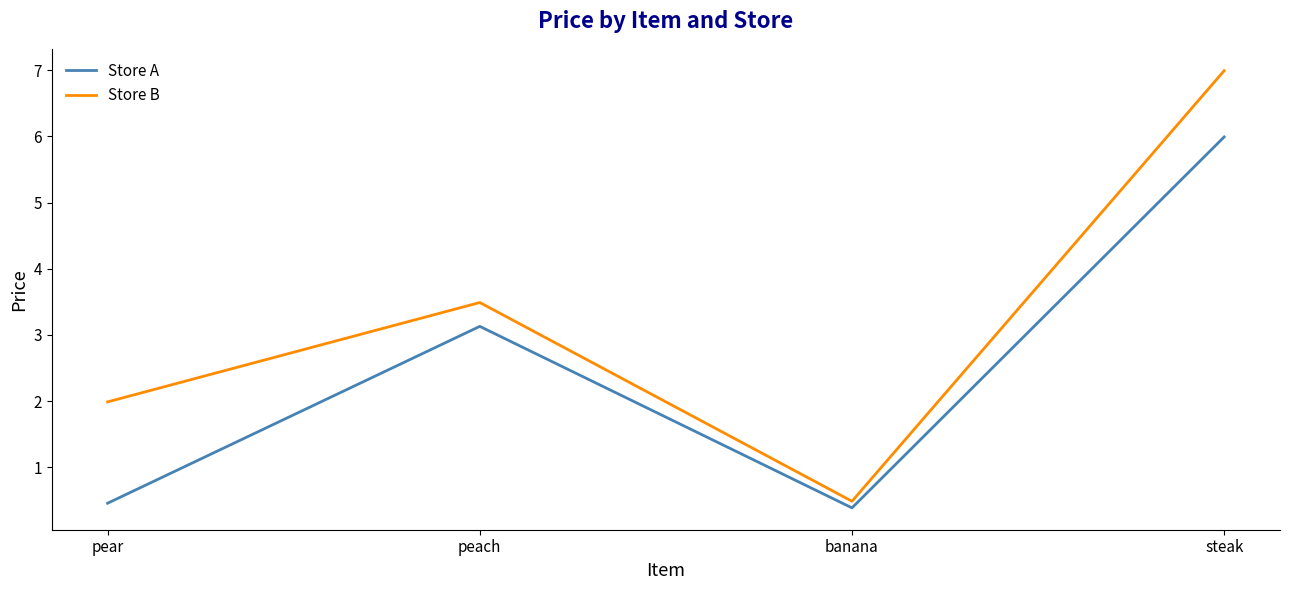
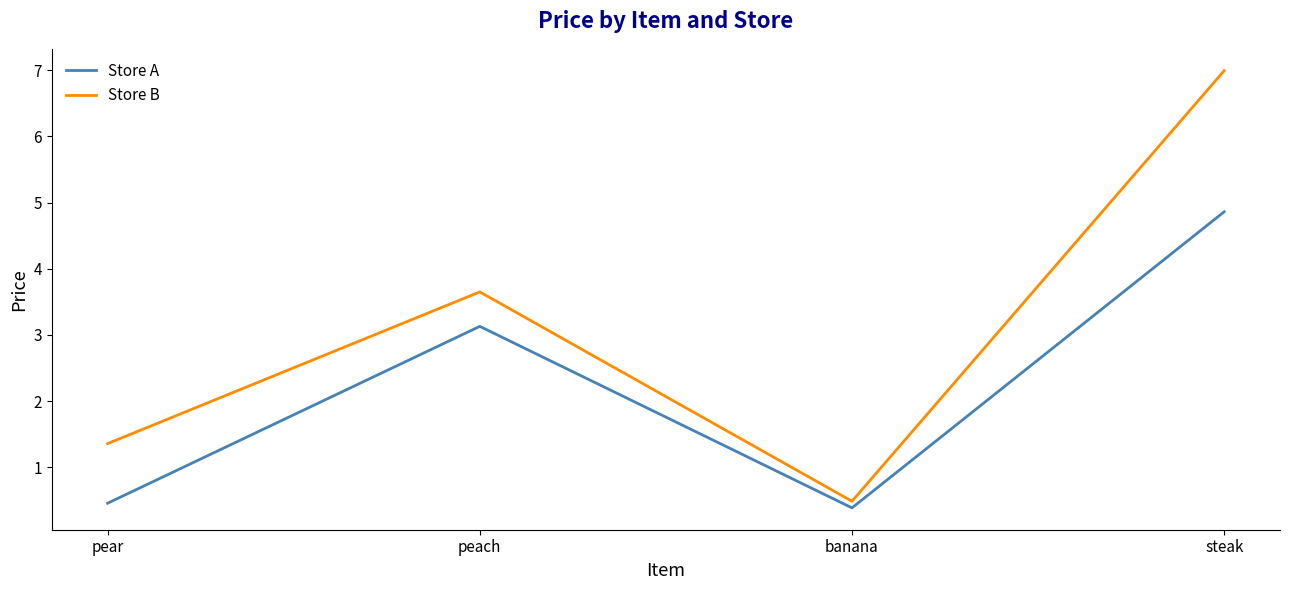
Store B, pear: 2.0 -> 1.4
Store B, peach: 3.5 -> 3.7
Store A, steak: 6.0 -> 4.9
